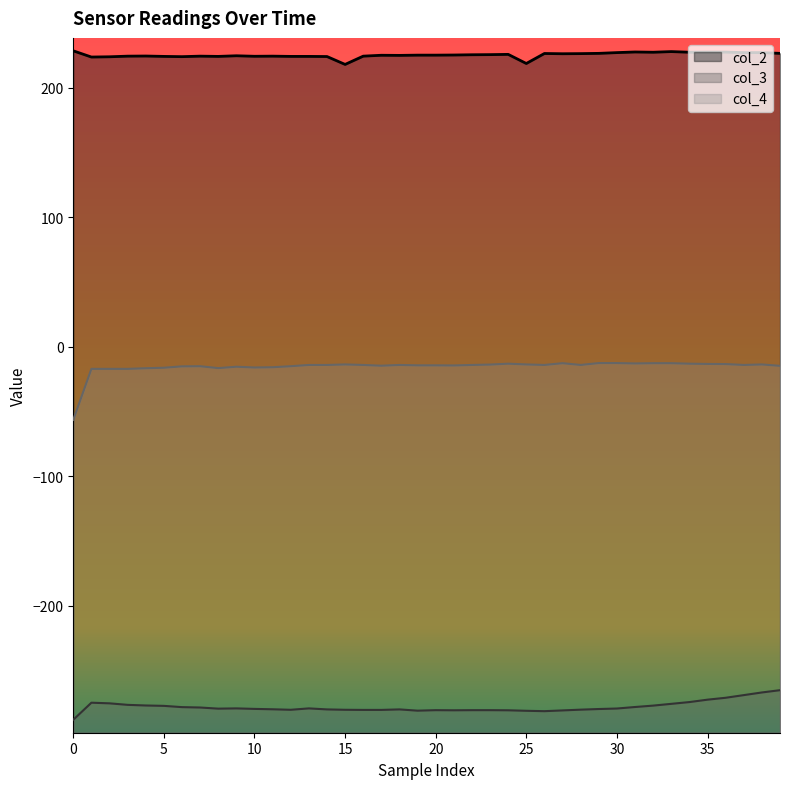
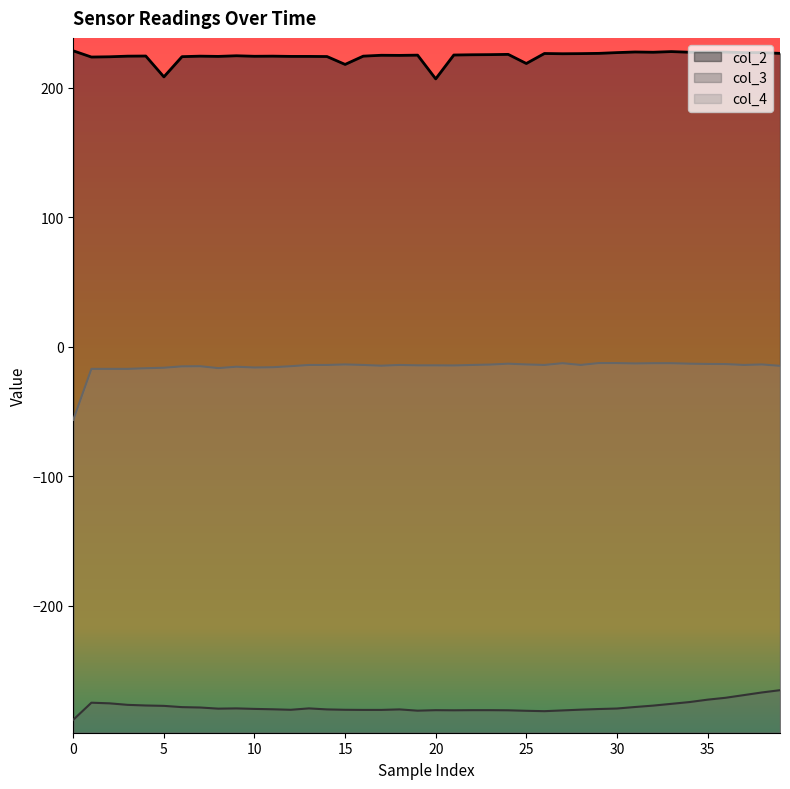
col_2, 5: 224 -> 208
col_2, 20: 225 -> 207
